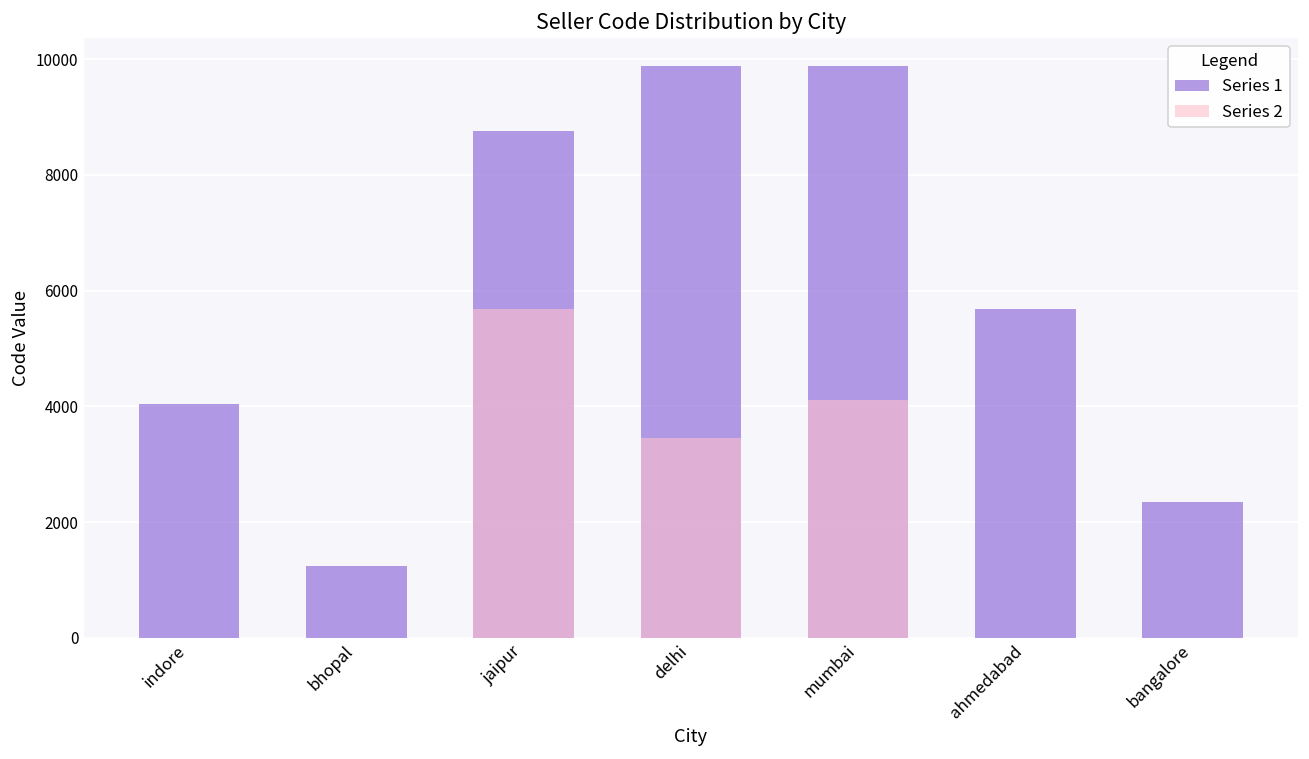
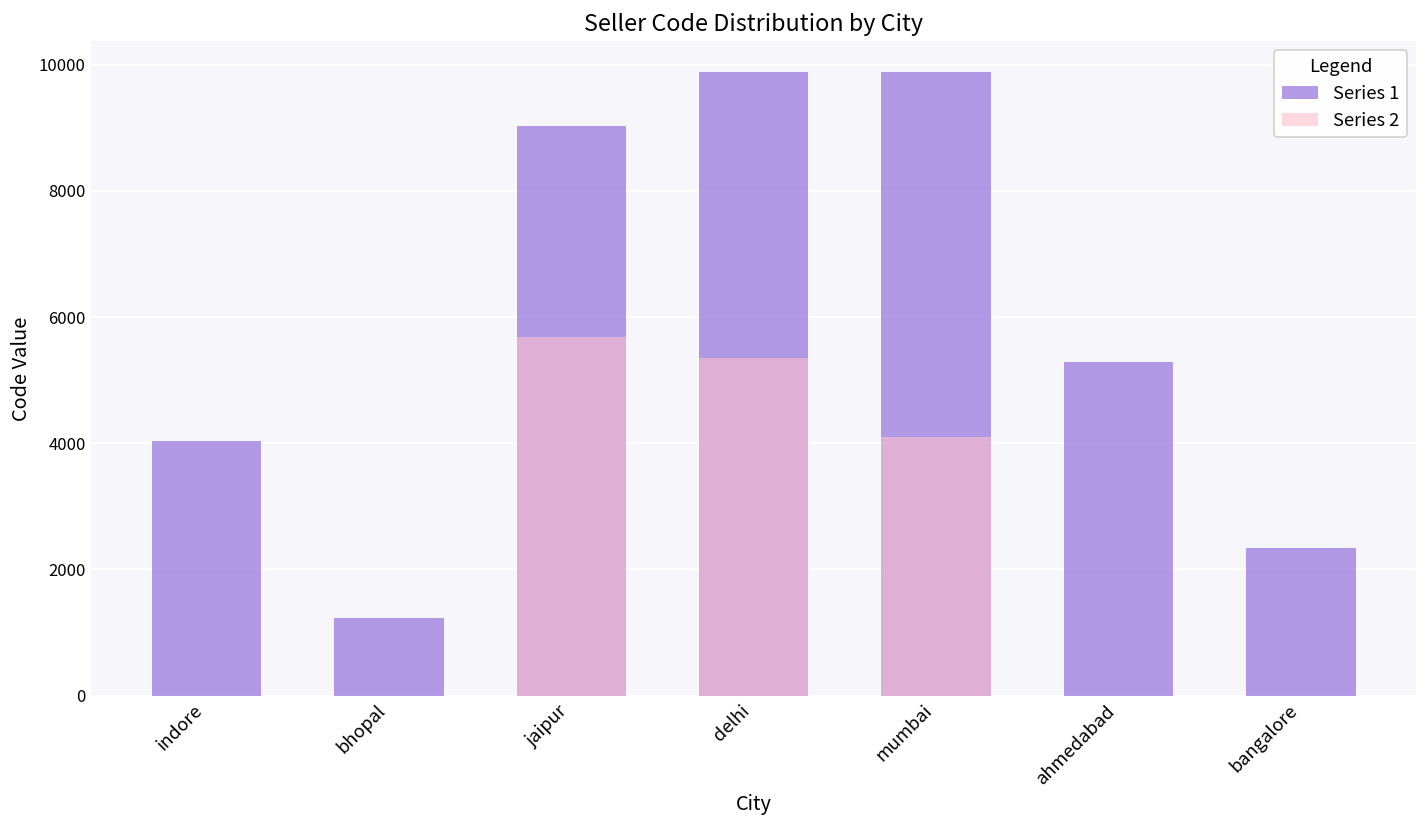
Series 1, jaipur: 8800 -> 9000
Series 2, delhi: 3500 -> 5400
Series 1, ahmedabad: 5700 -> 5300
